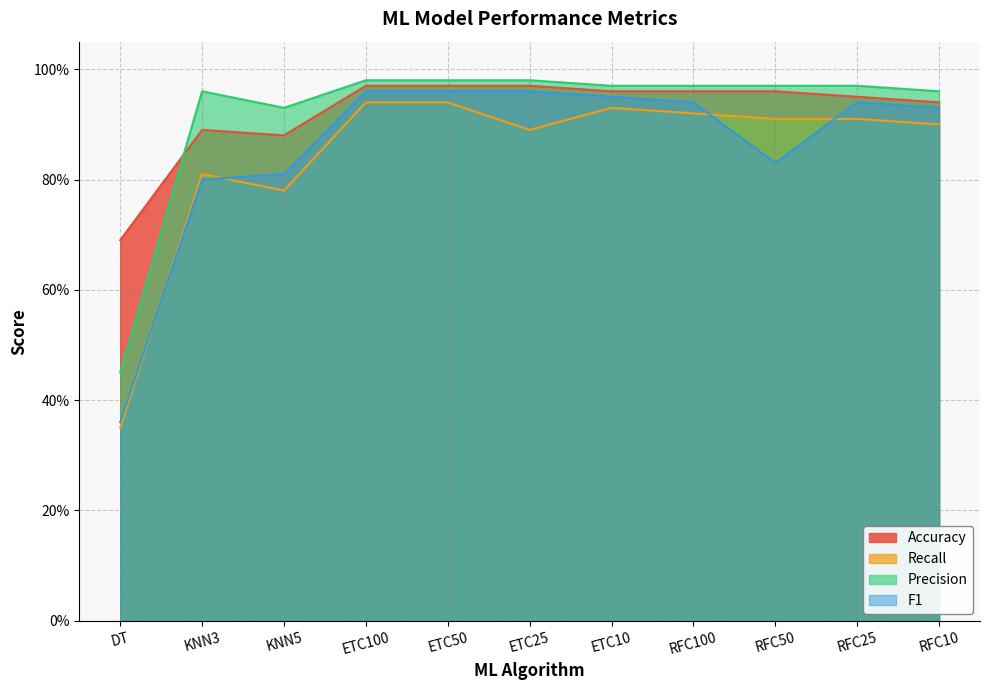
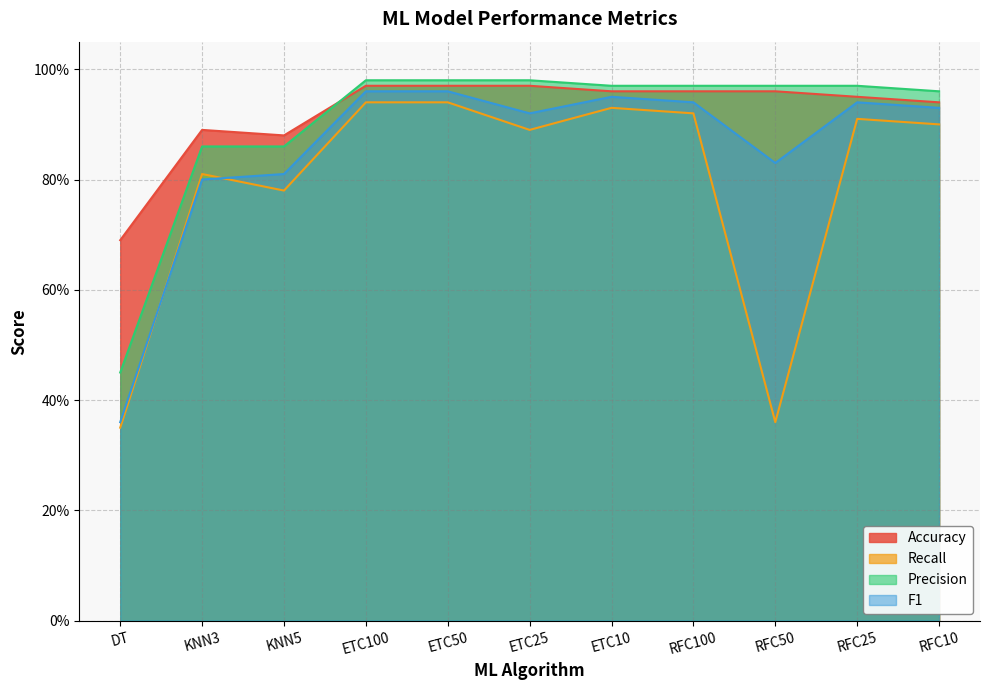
Precision, KNN3: 96% -> 86%
Precision, KNN5: 93% -> 86%
F1, ETC25: 96% -> 92%
Recall, RFC50: 91% -> 36%
